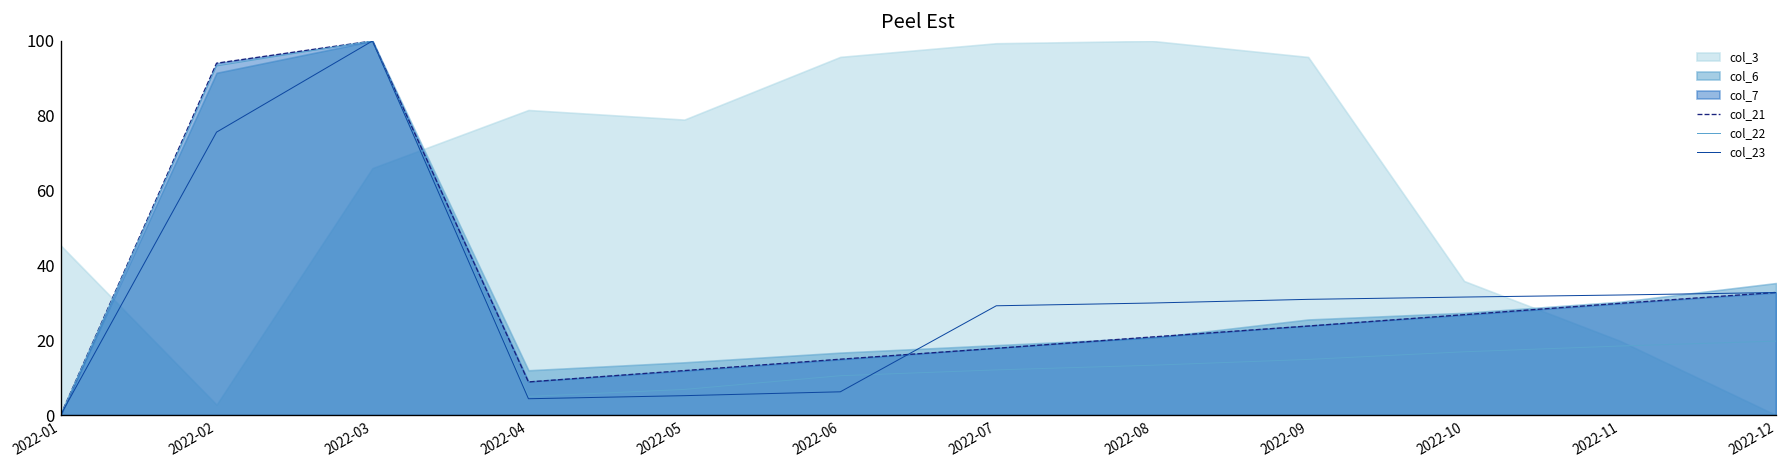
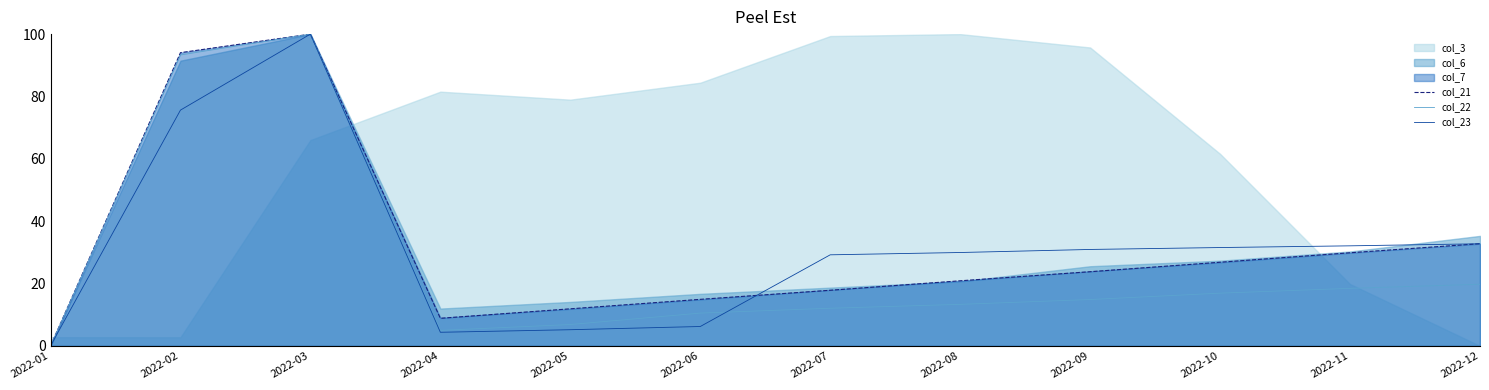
col_3, 2022-01: 45 -> 3
col_3, 2022-06: 96 -> 84
col_3, 2022-10: 36 -> 62
